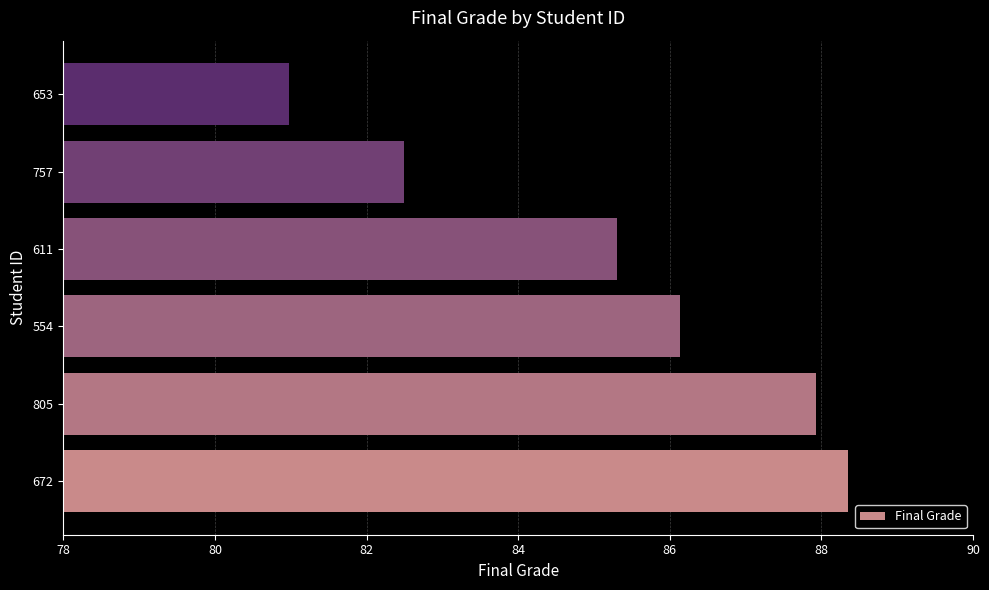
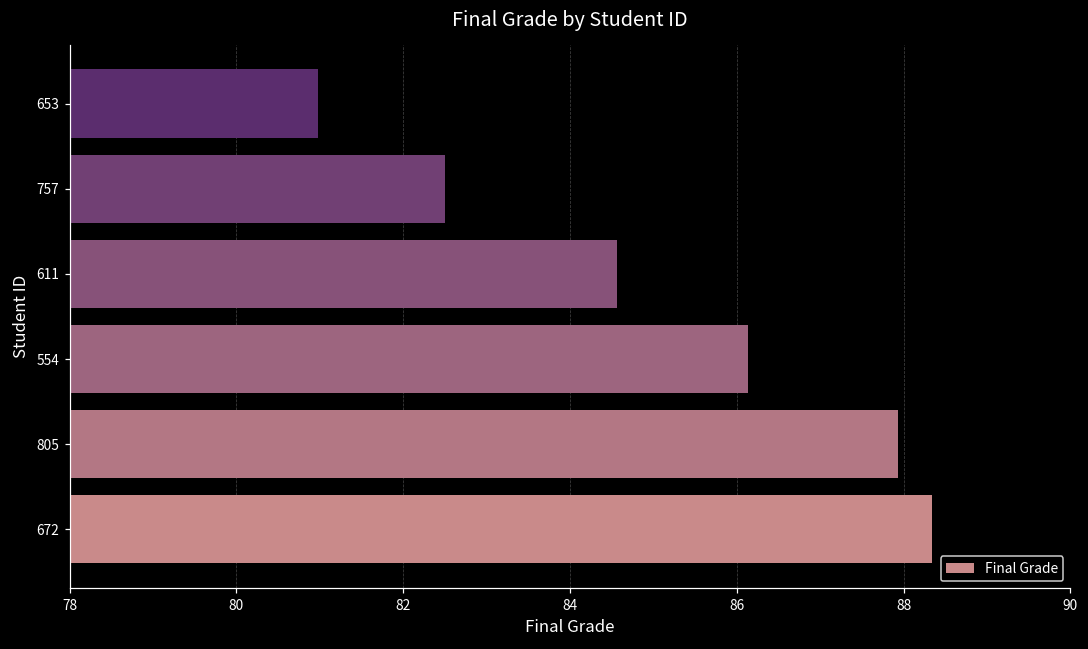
611: 85.3 -> 84.6
